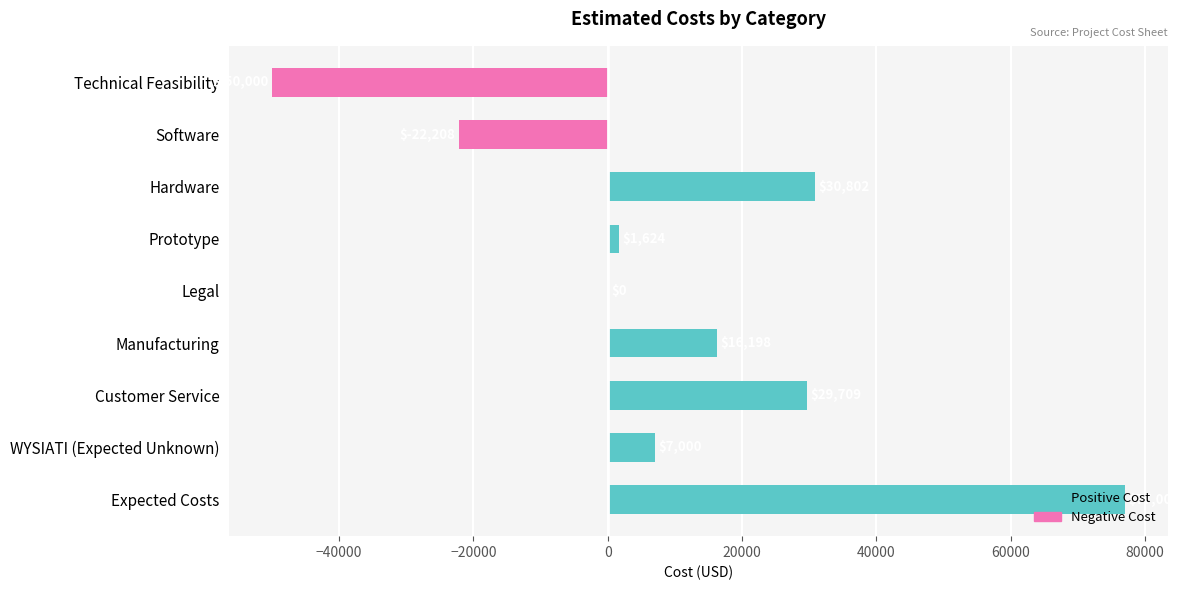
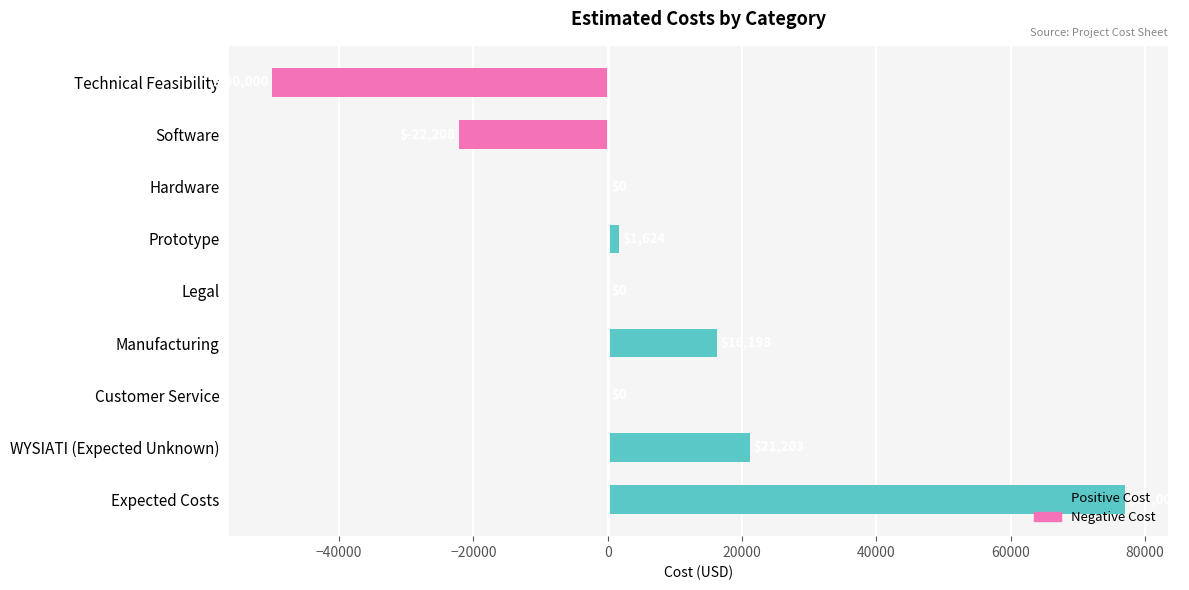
Hardware: 31000 -> 0
Customer Service: 30000 -> 0
WYSIATI (Expected Unknown): 7000 -> 21000
